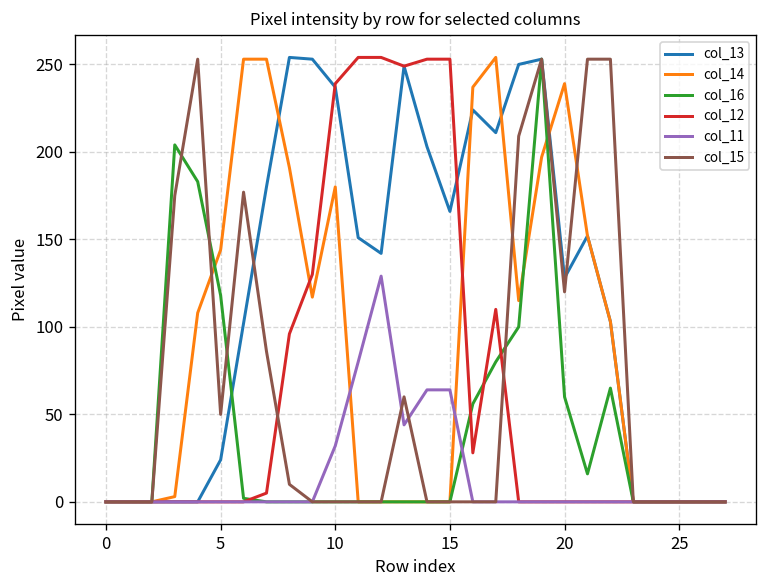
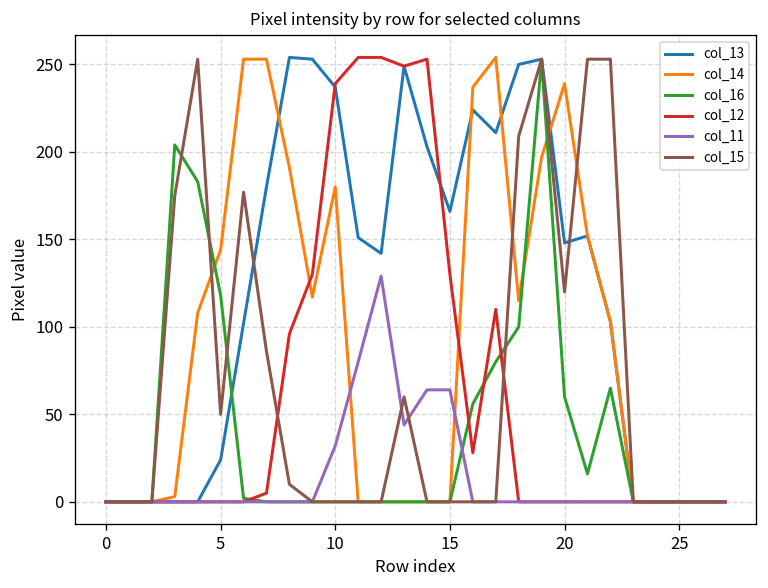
col_12, 15: 253 -> 130
col_13, 20: 128 -> 148
